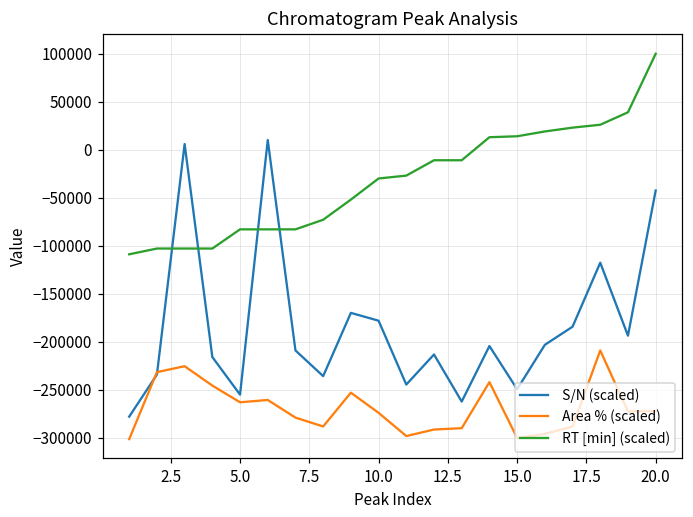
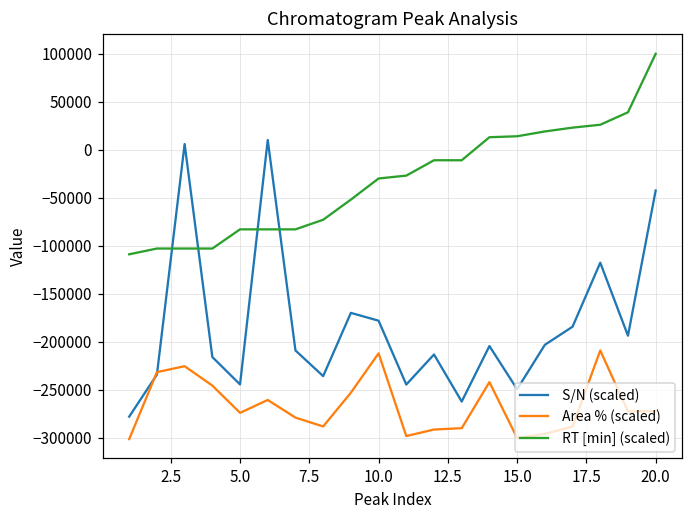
S/N (scaled), 5.0: -260000 -> -240000
Area % (scaled), 5.0: -260000 -> -270000
Area % (scaled), 10.0: -270000 -> -210000
